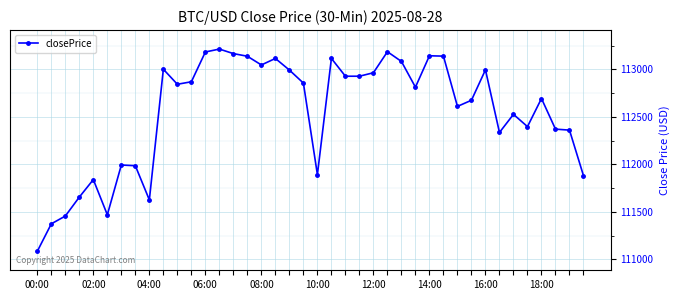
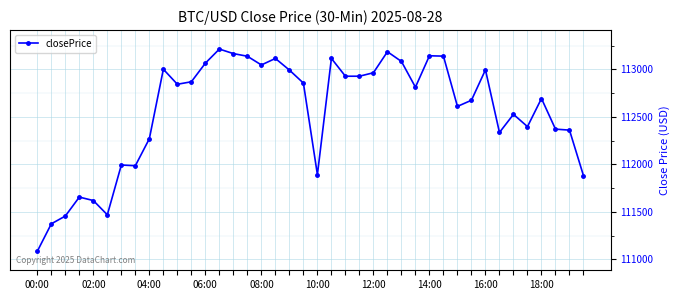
02:00: 111800 -> 111600
04:00: 111600 -> 112300
06:00: 113200 -> 113100
